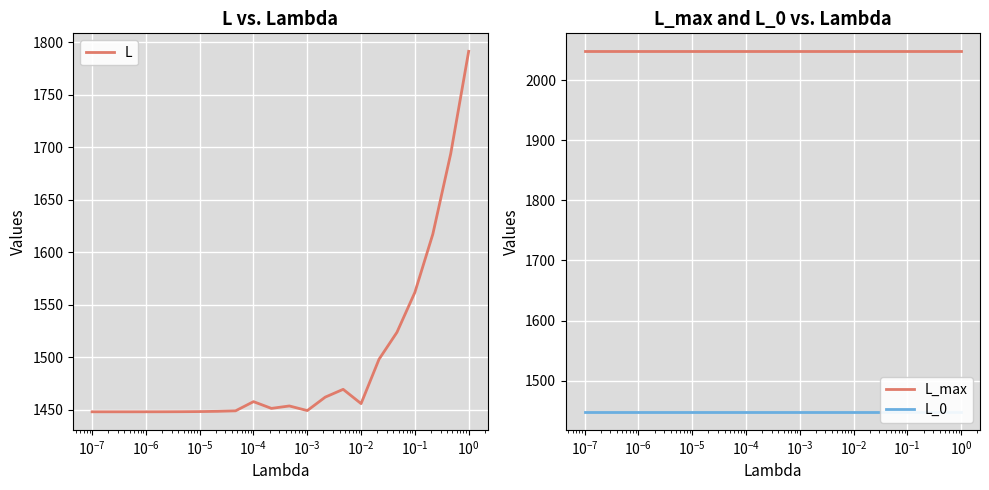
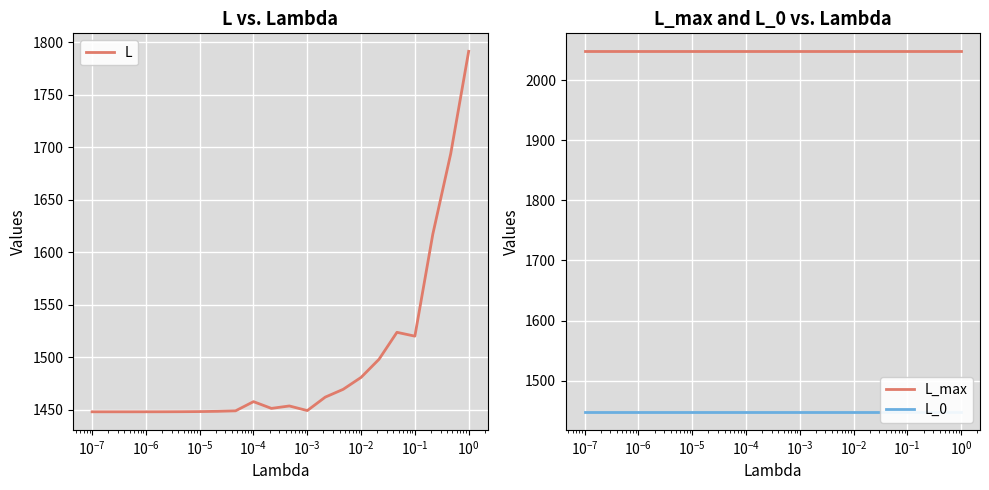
L vs. Lambda, 10^-2: 1456 -> 1481
L vs. Lambda, 10^-1: 1562 -> 1520
